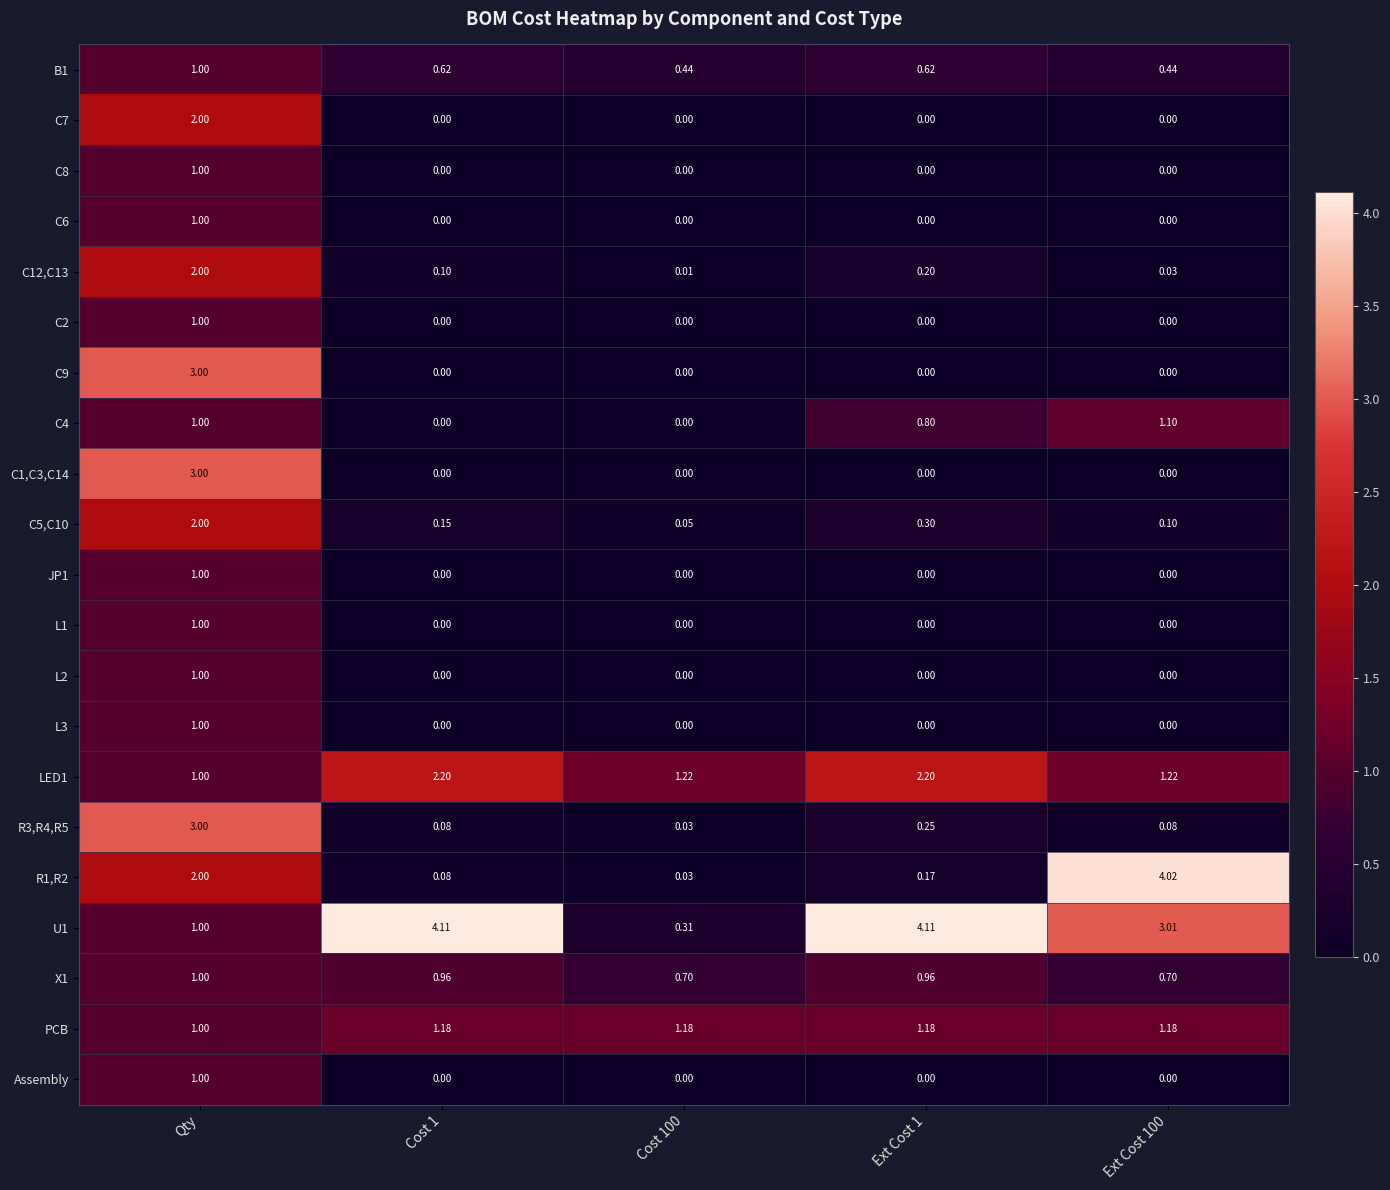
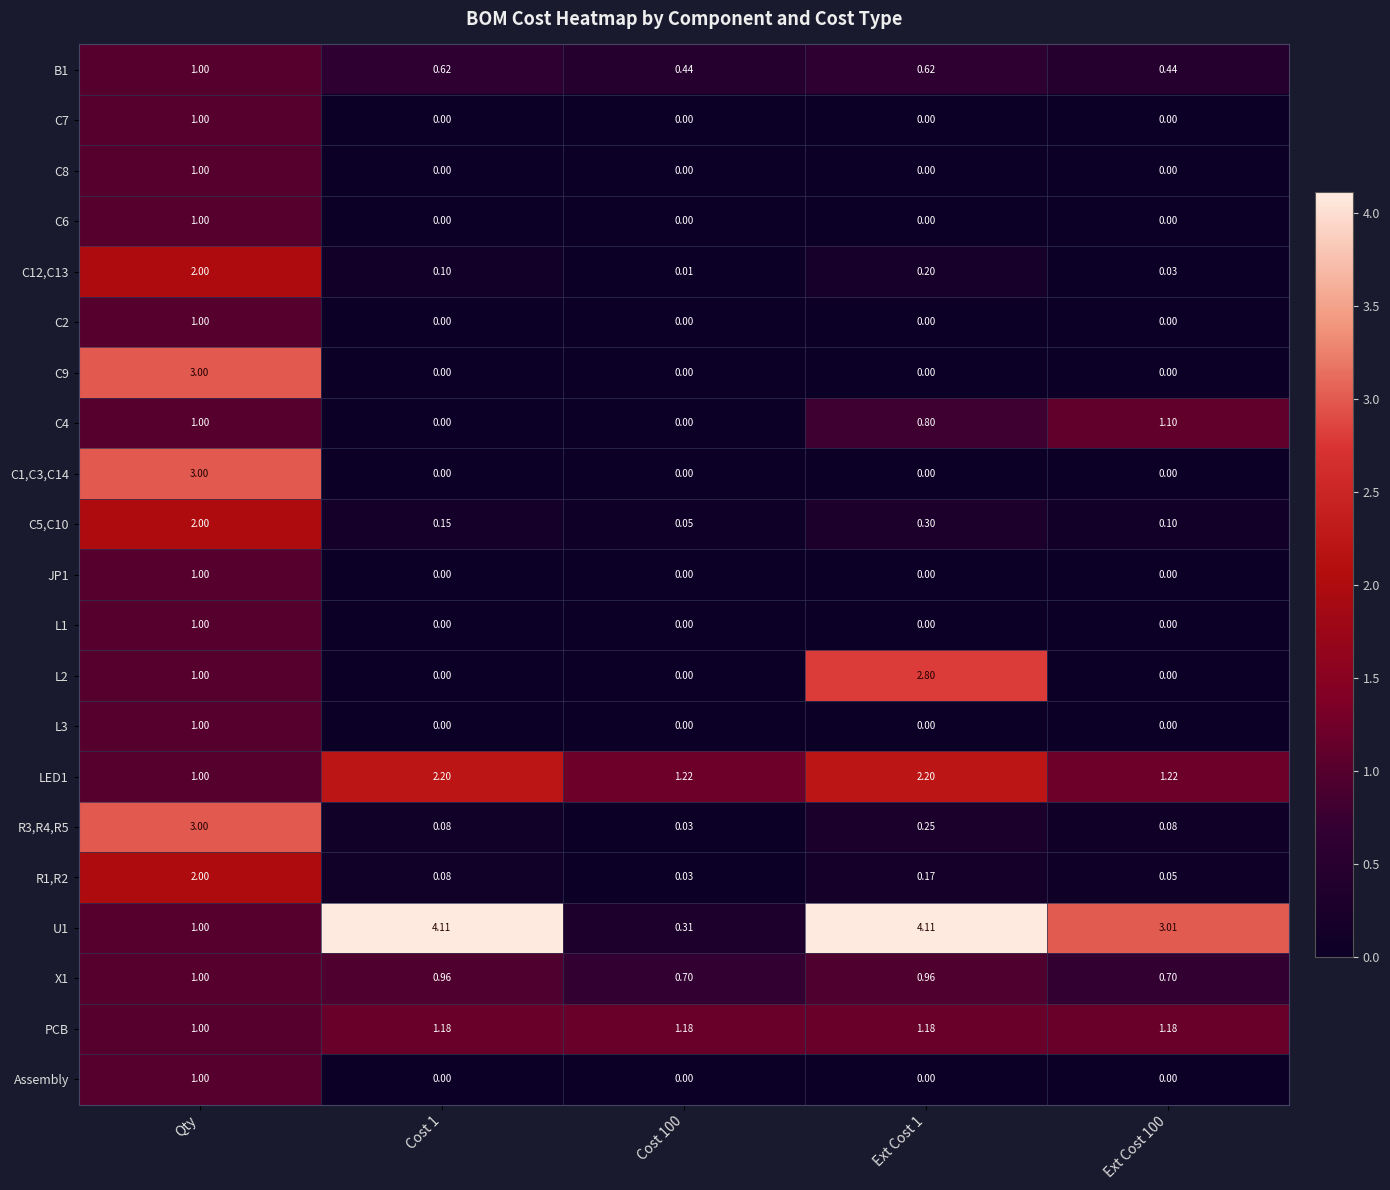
C7, Qty: 2.00 -> 1.00
L2, Ext Cost 1: 0.00 -> 2.80
R1,R2, Ext Cost 100: 4.02 -> 0.05
